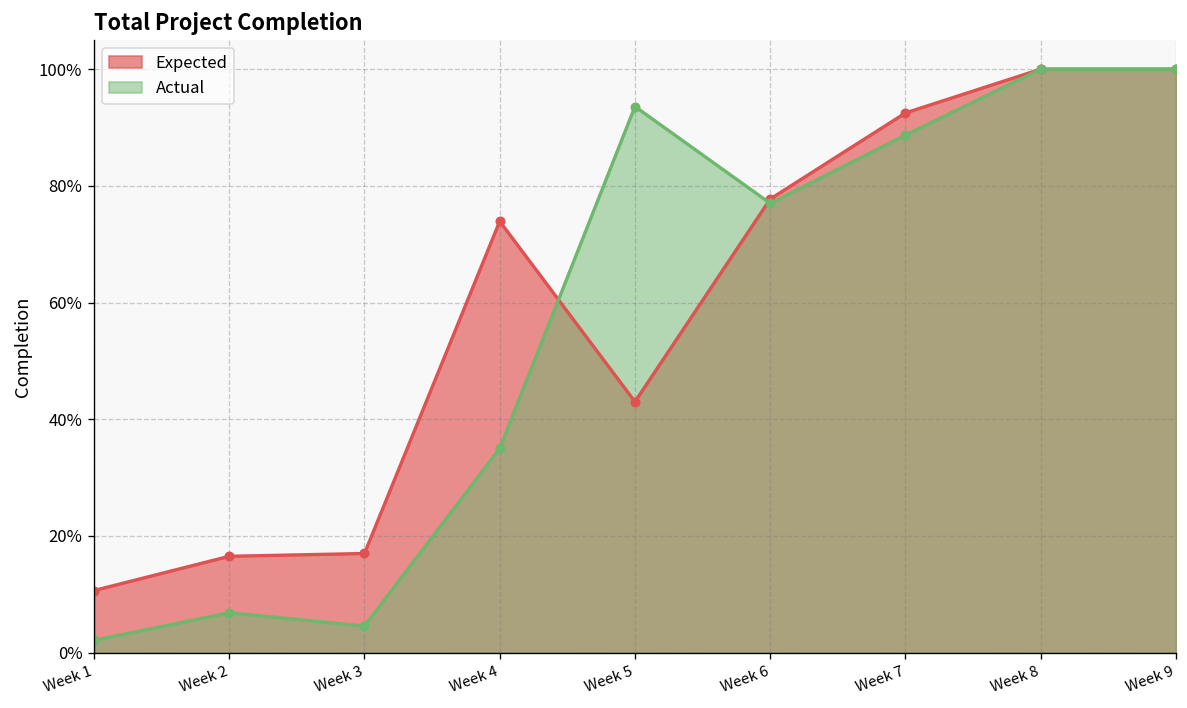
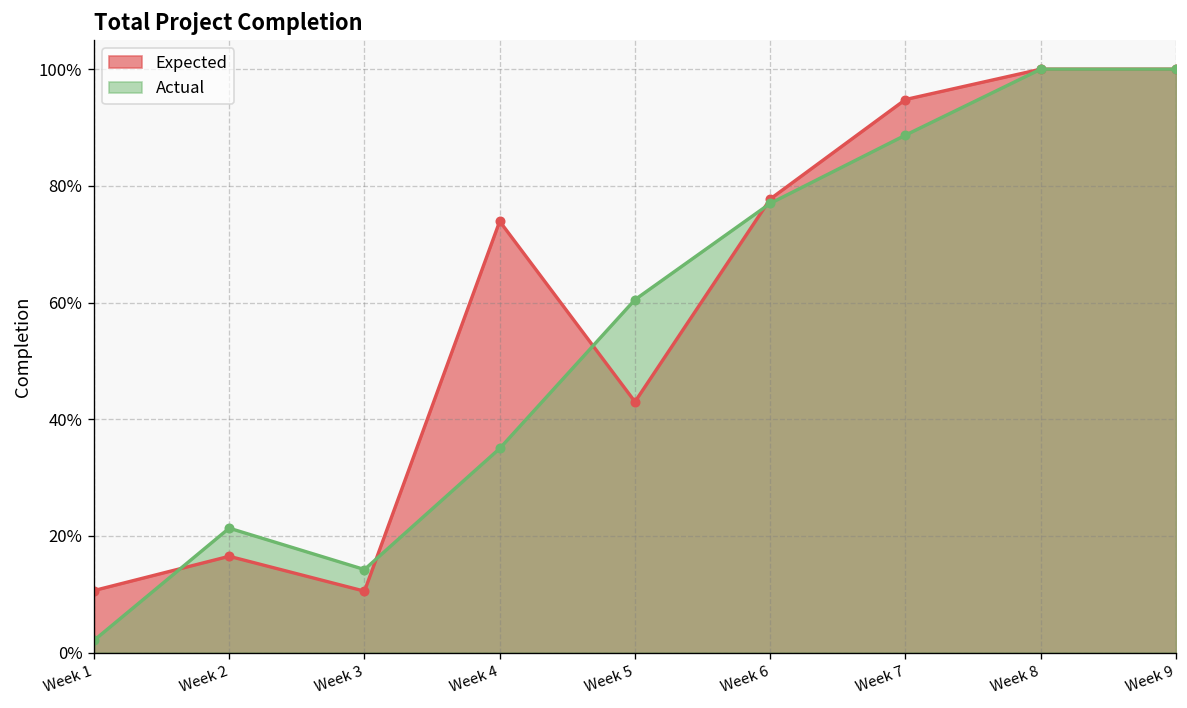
Actual, Week 2: 7% -> 21%
Expected, Week 3: 17% -> 11%
Actual, Week 3: 5% -> 14%
Actual, Week 5: 94% -> 61%
Expected, Week 7: 93% -> 95%
